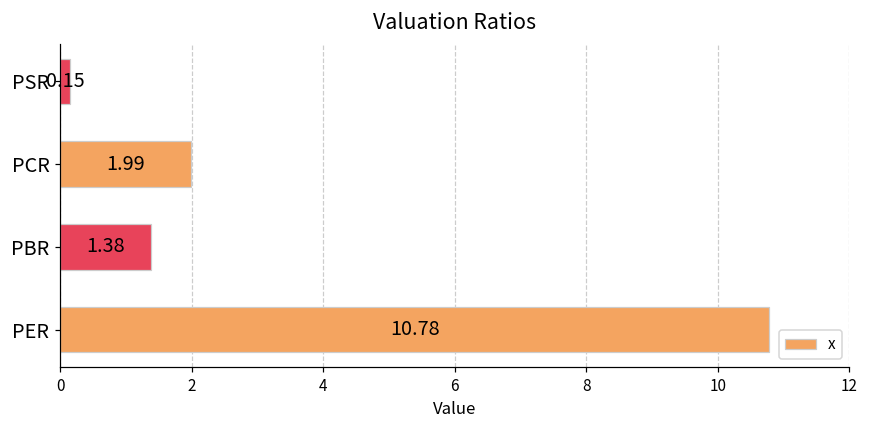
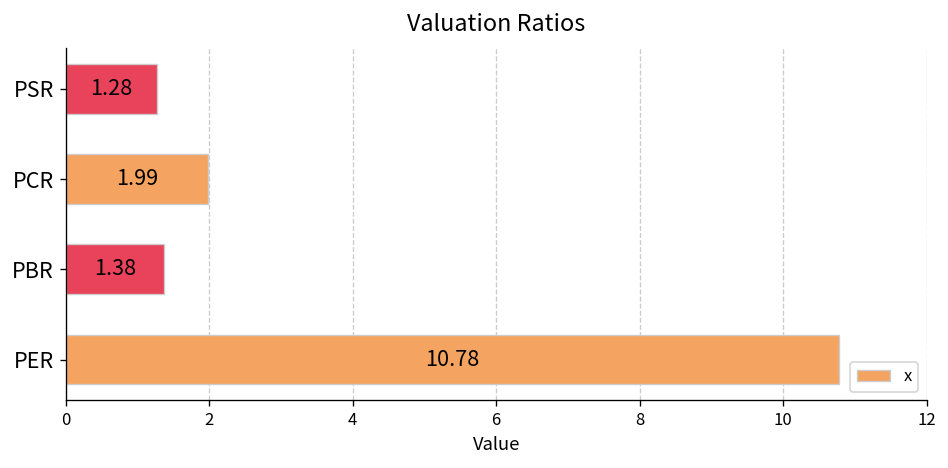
PSR: 0.15 -> 1.28
